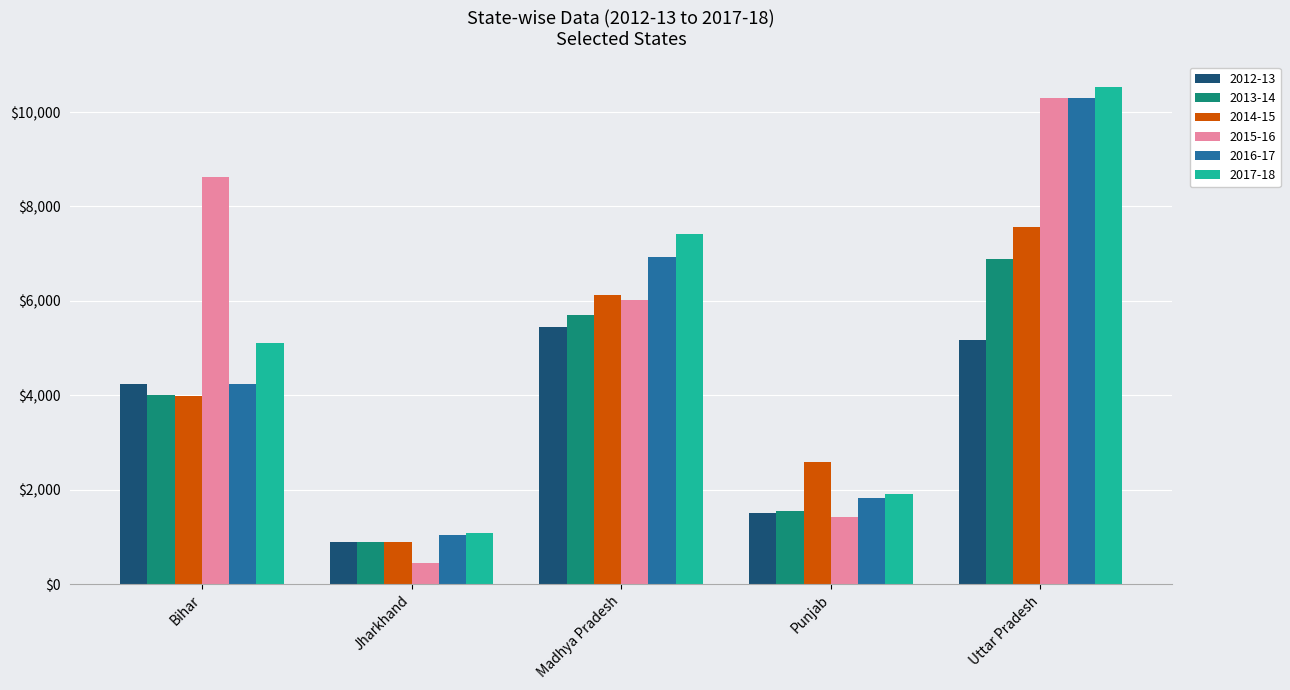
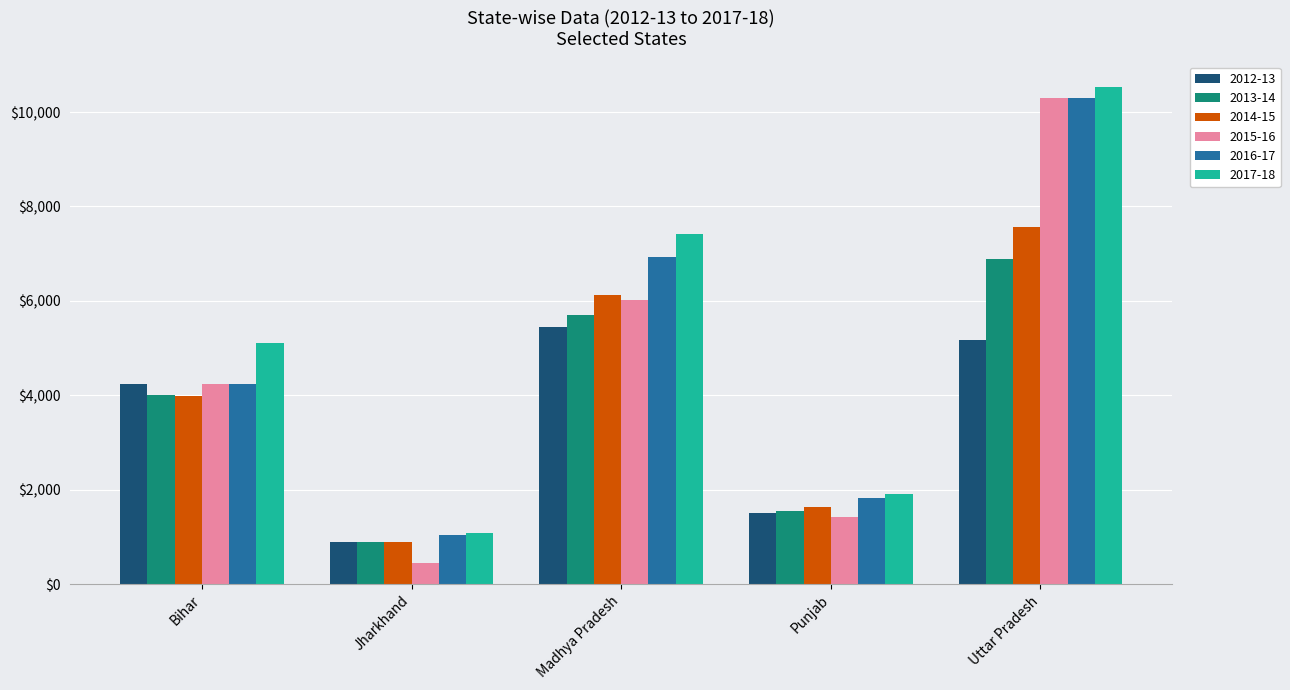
2015-16, Bihar: $8,600 -> $4,200
2014-15, Punjab: $2,600 -> $1,600
